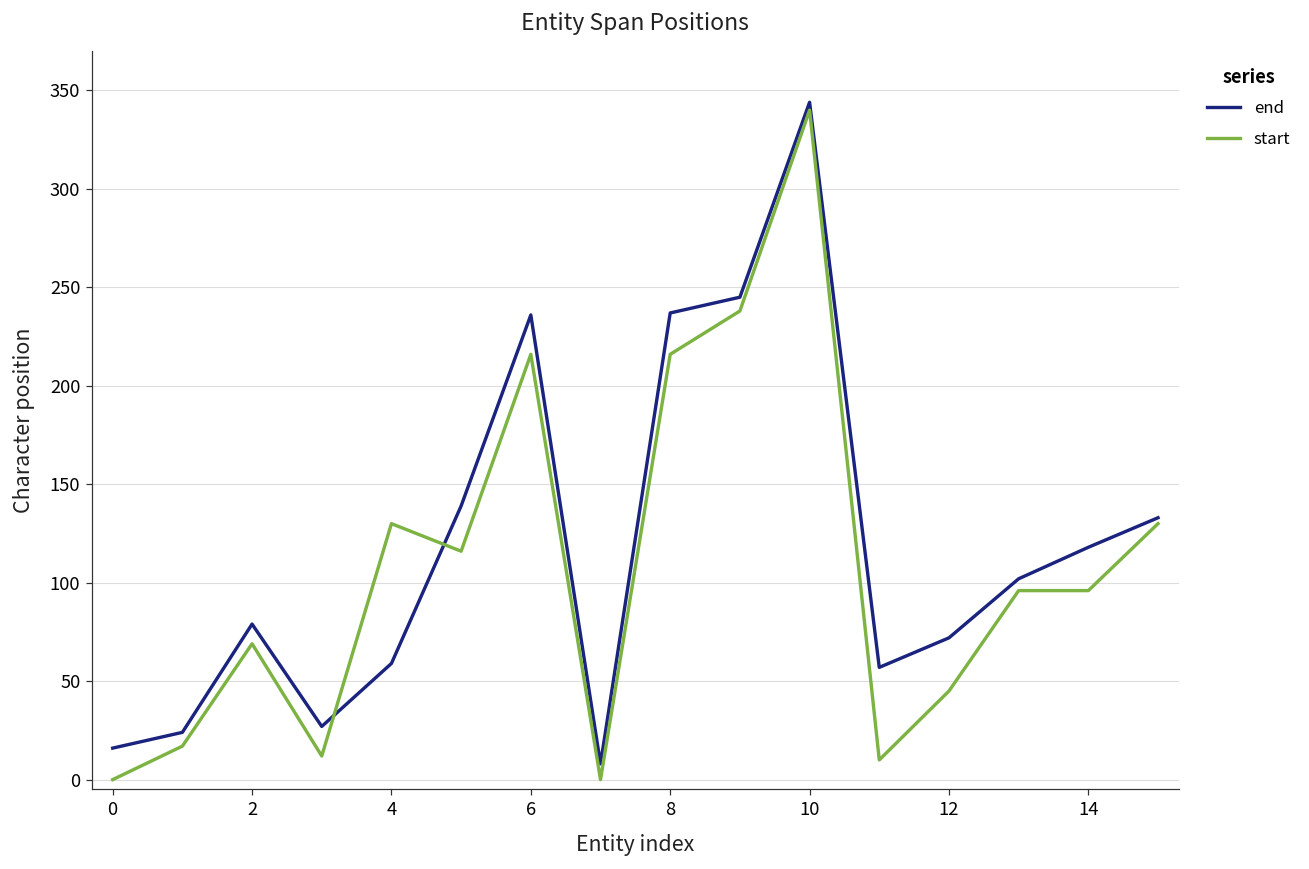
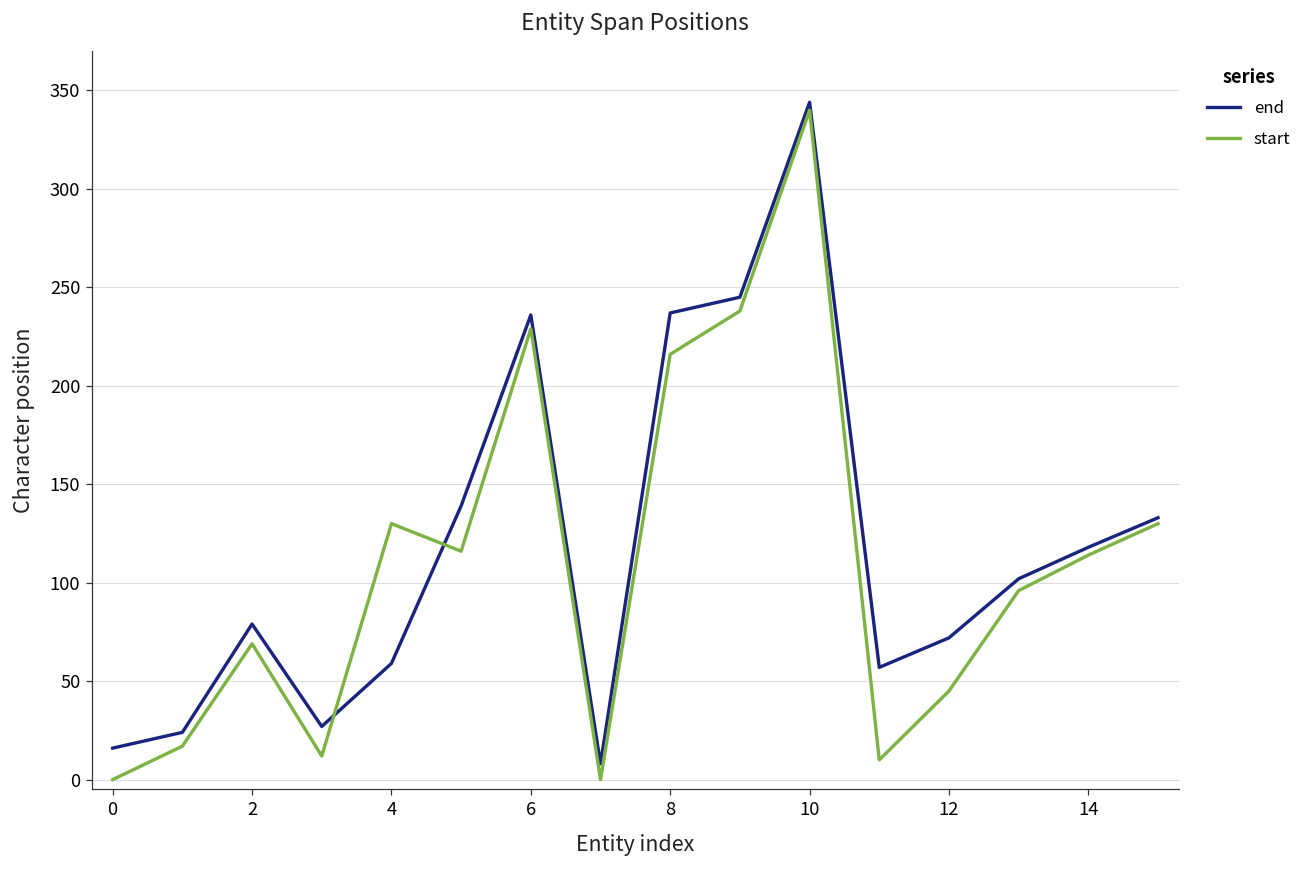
start, 6: 216 -> 229
start, 14: 96 -> 114
